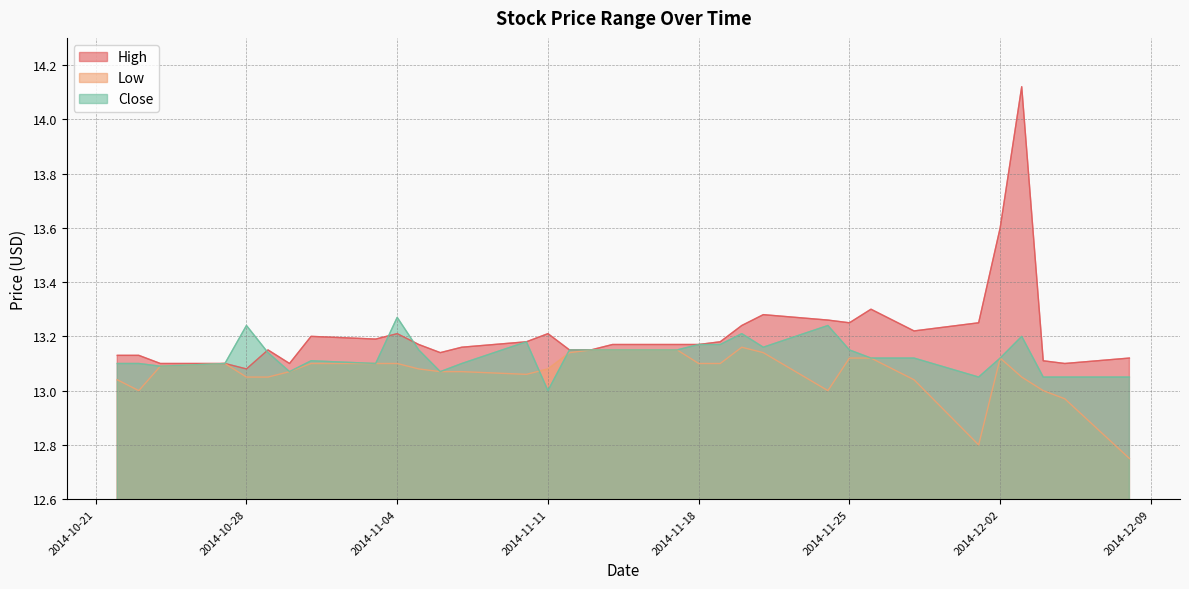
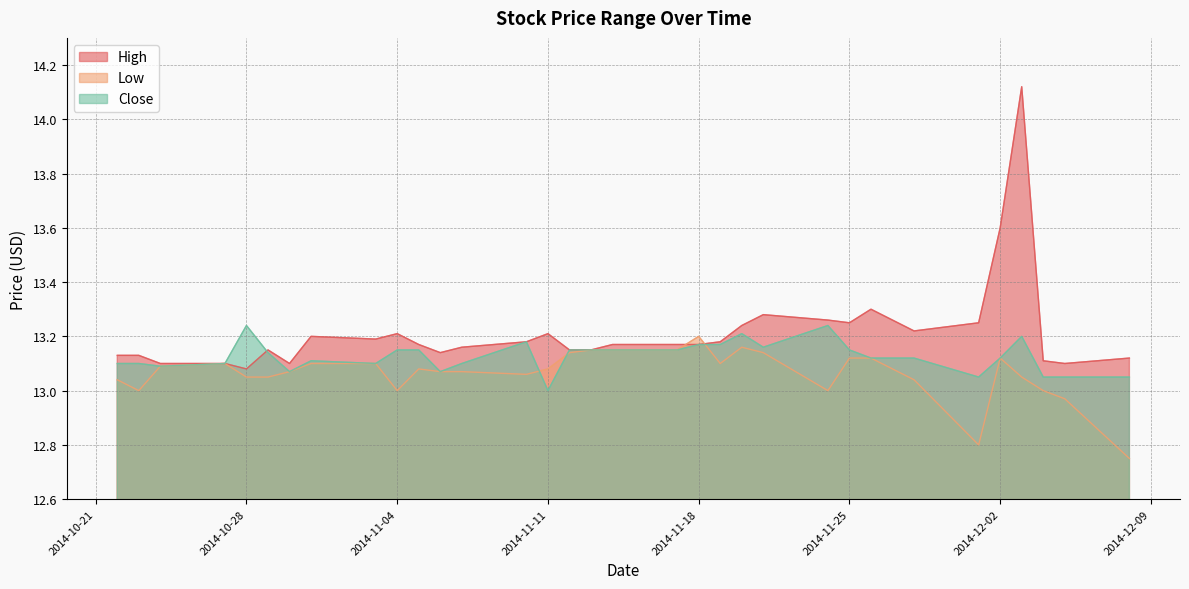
Low, 2014-11-04: 13.1 -> 13.0
Close, 2014-11-04: 13.27 -> 13.15
Low, 2014-11-18: 13.1 -> 13.2
